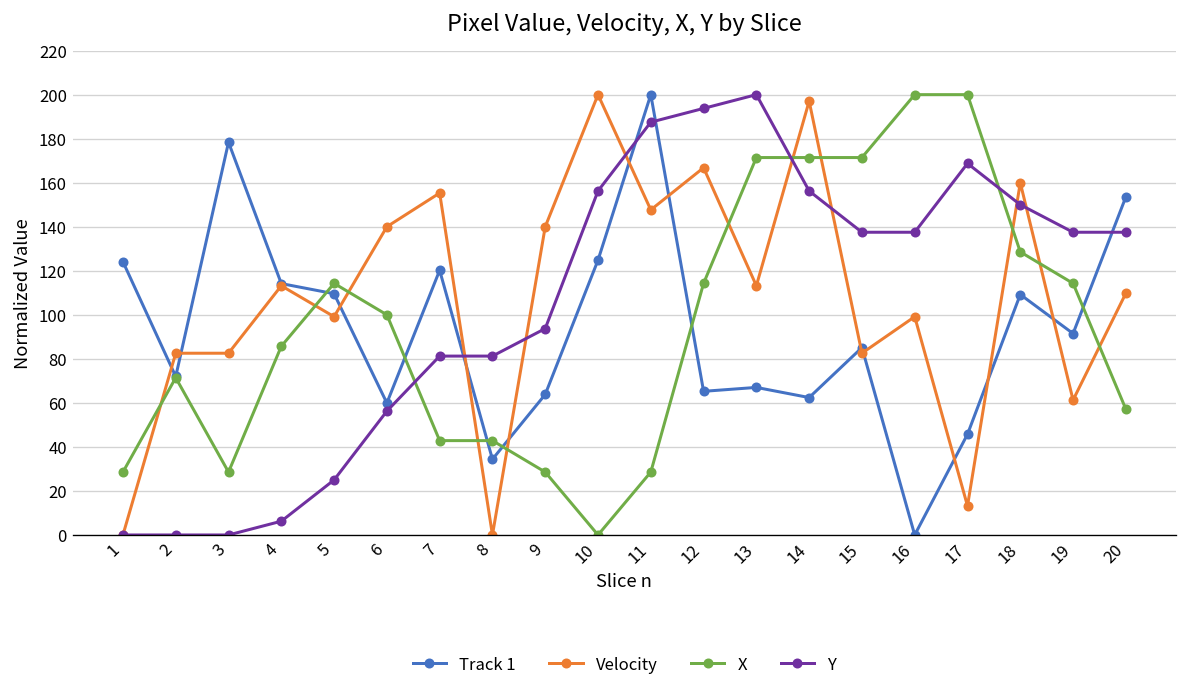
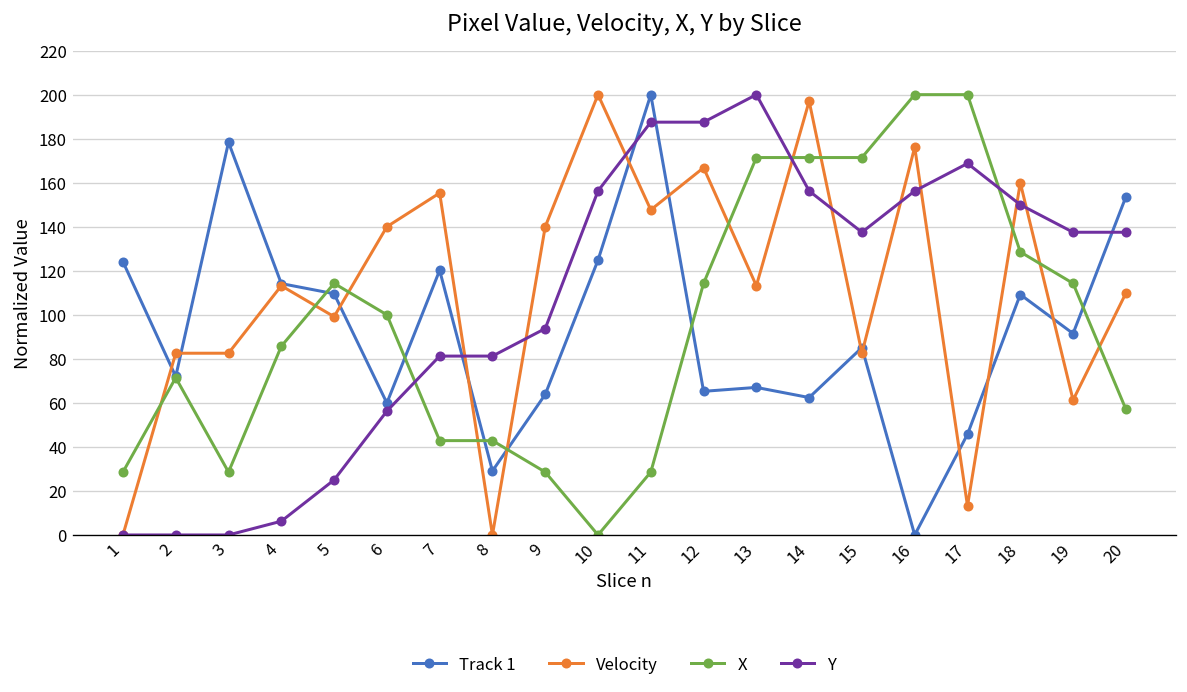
Track 1, 8: 34 -> 29
Y, 12: 194 -> 188
Velocity, 16: 99 -> 176
Y, 16: 138 -> 156
